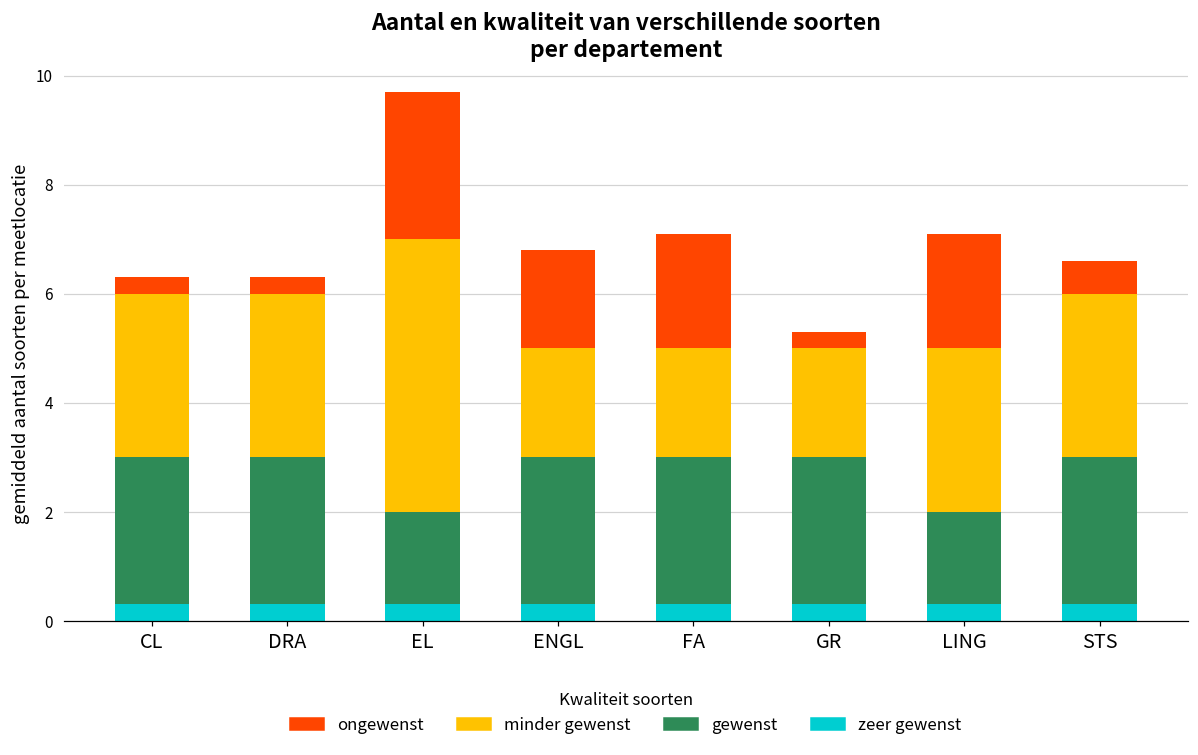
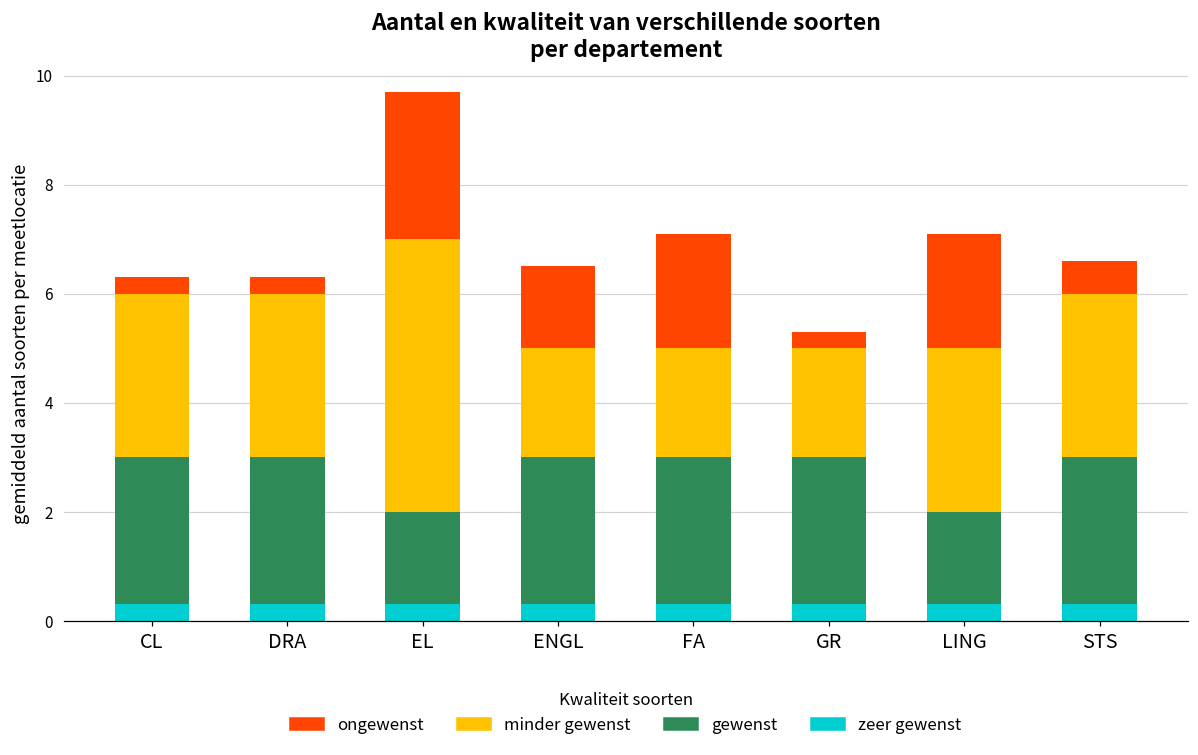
ongewenst, ENGL: 1.8 -> 1.5
